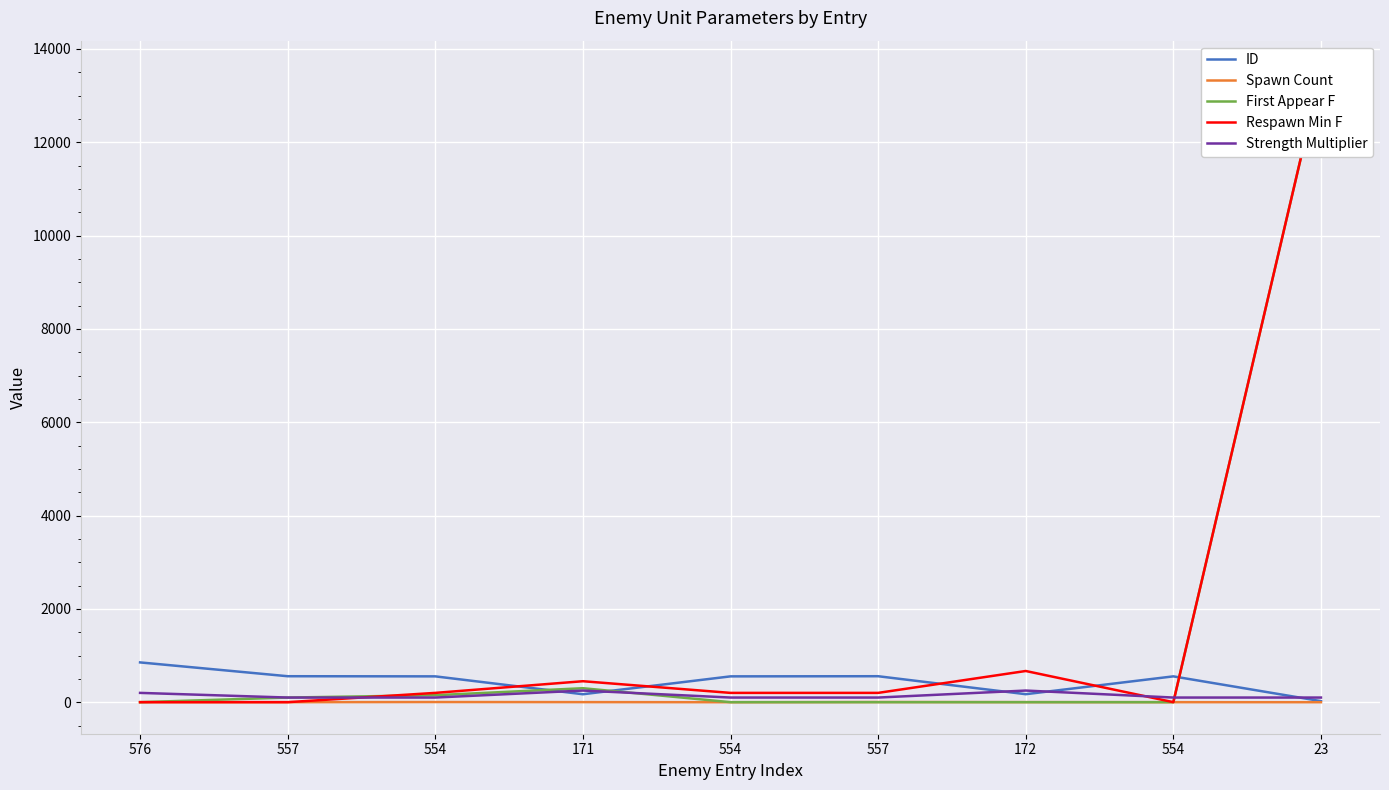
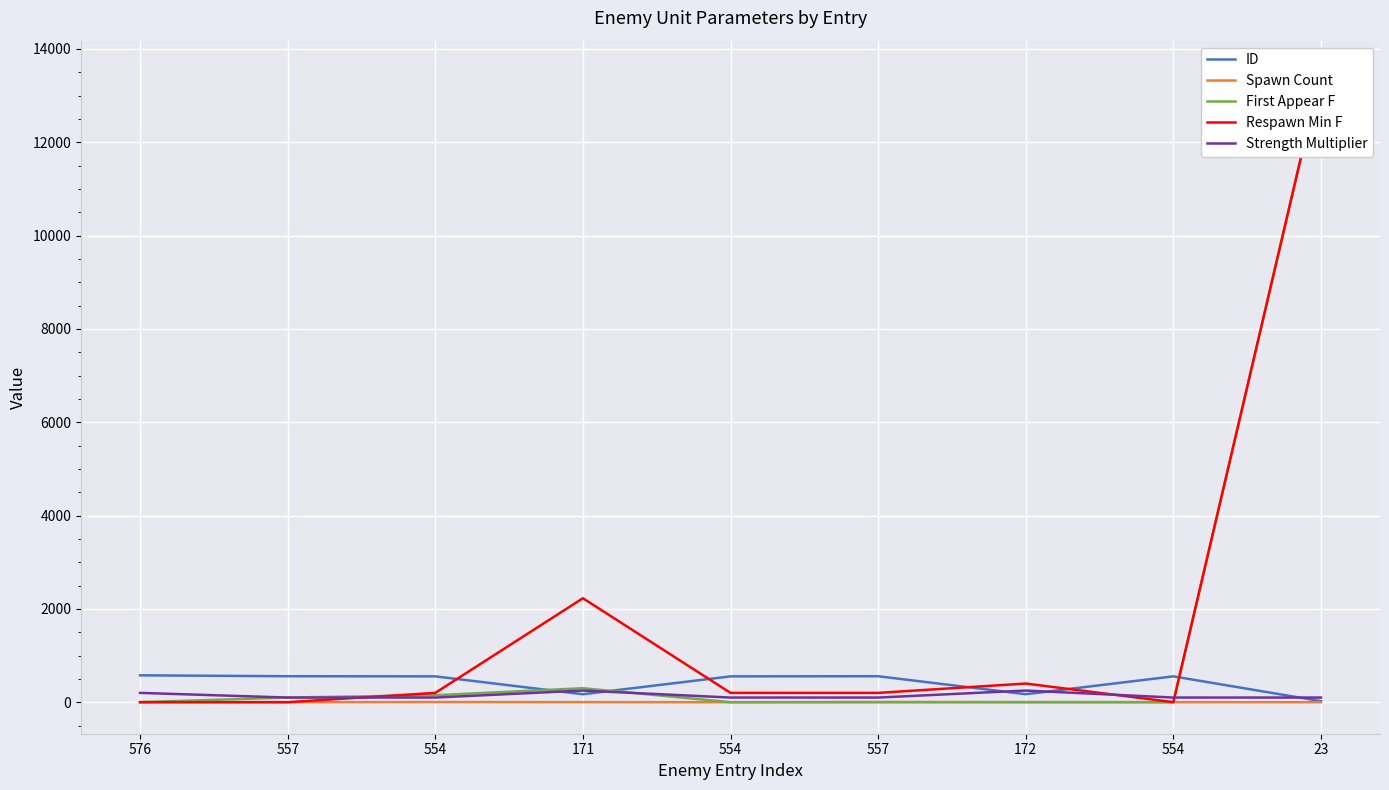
ID, 576: 900 -> 600
Respawn Min F, 171: 500 -> 2200
Respawn Min F, 172: 700 -> 400
